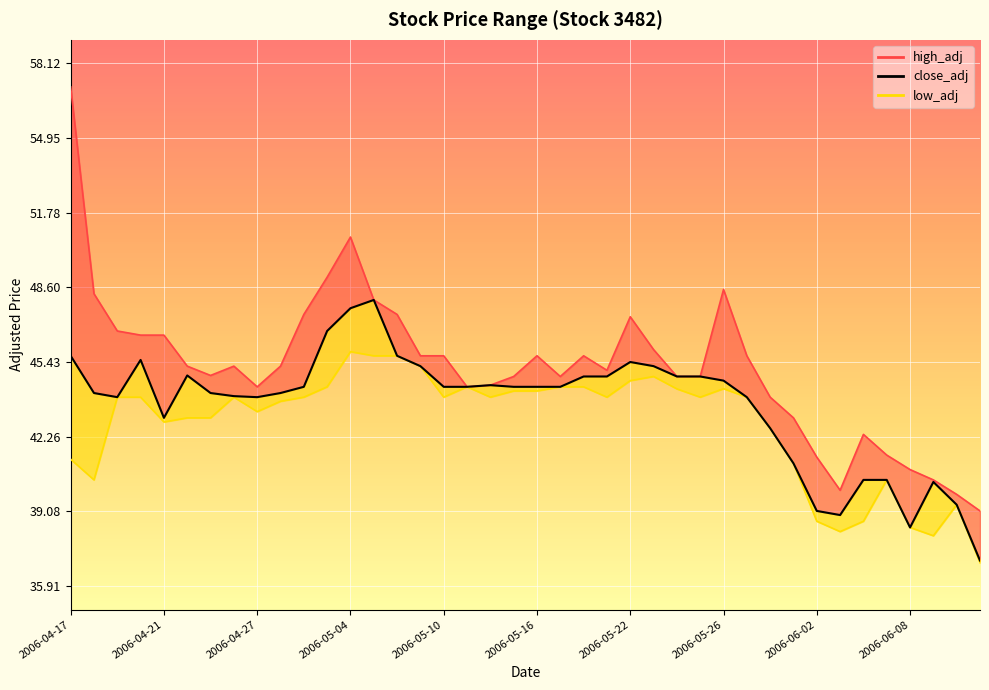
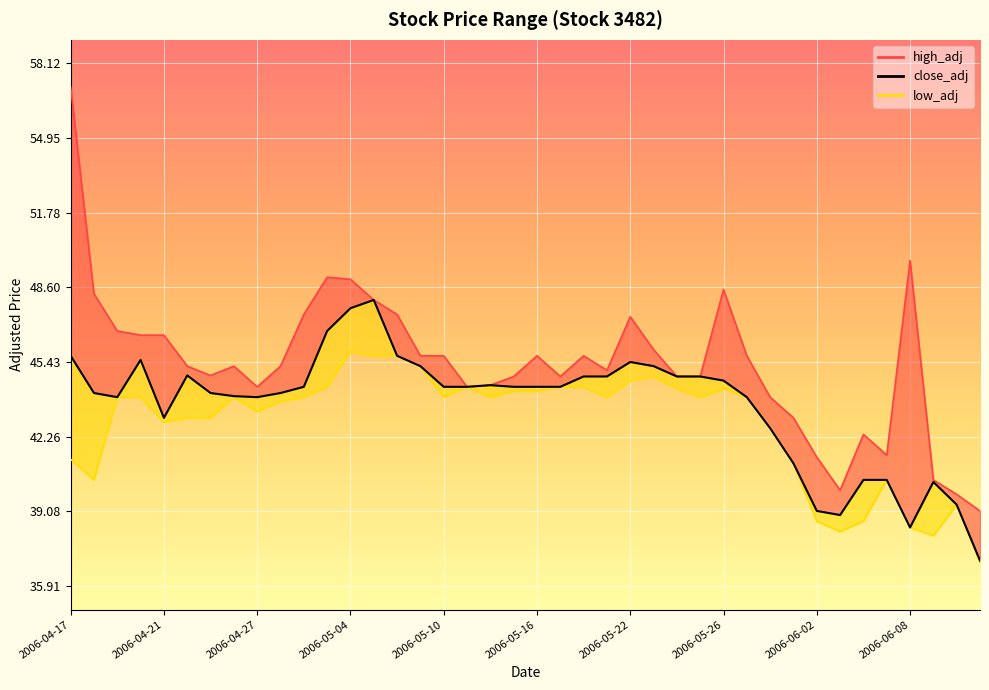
high_adj, 2006-05-04: 50.7 -> 49.0
high_adj, 2006-06-08: 40.9 -> 49.8
